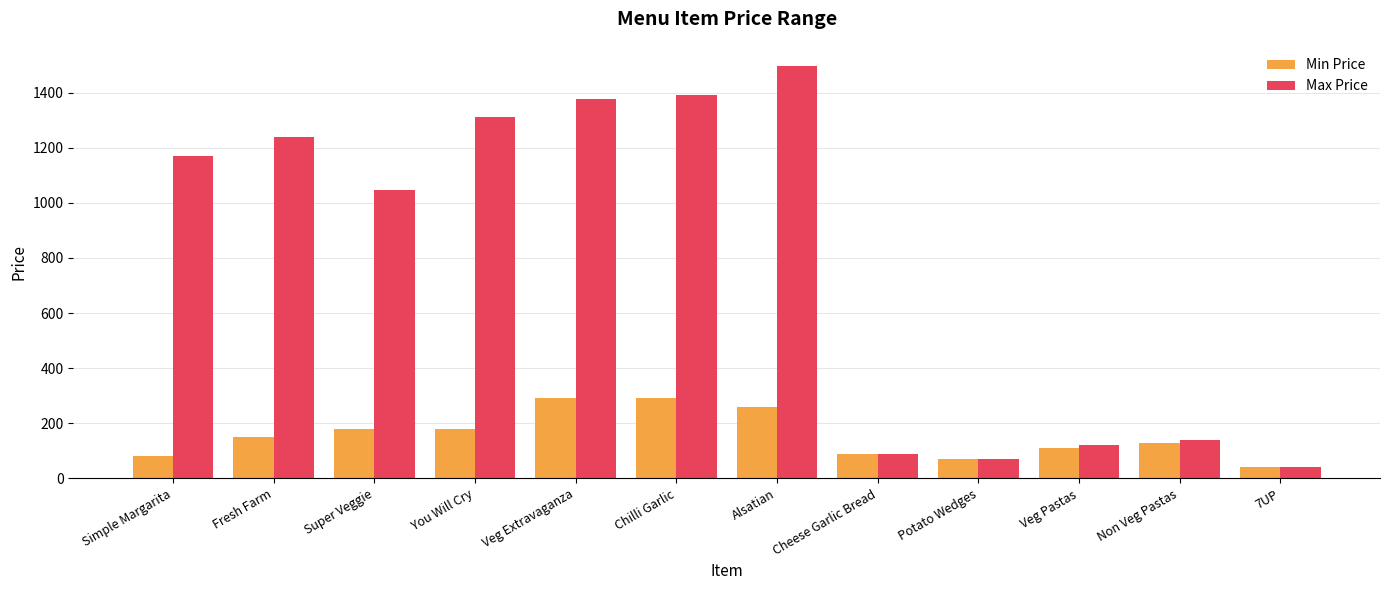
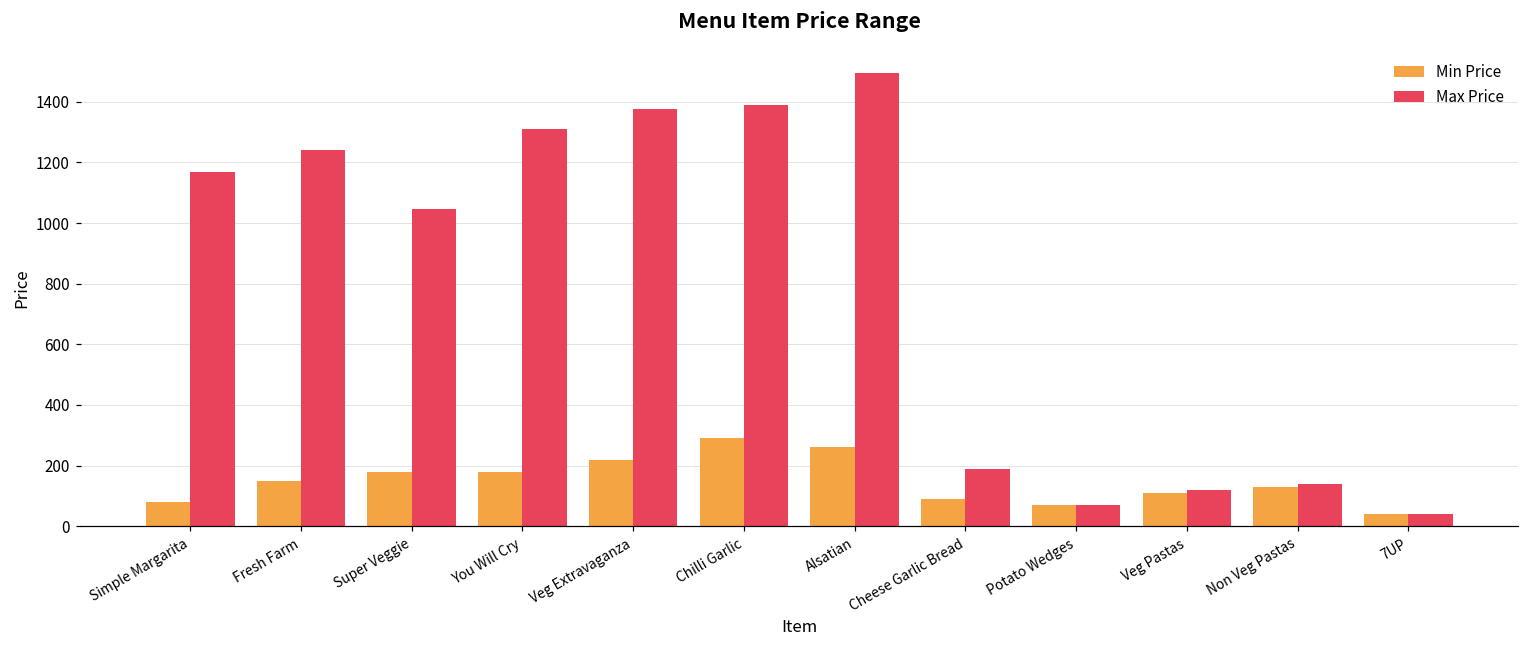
Min Price, Veg Extravaganza: 290 -> 220
Max Price, Cheese Garlic Bread: 90 -> 190
